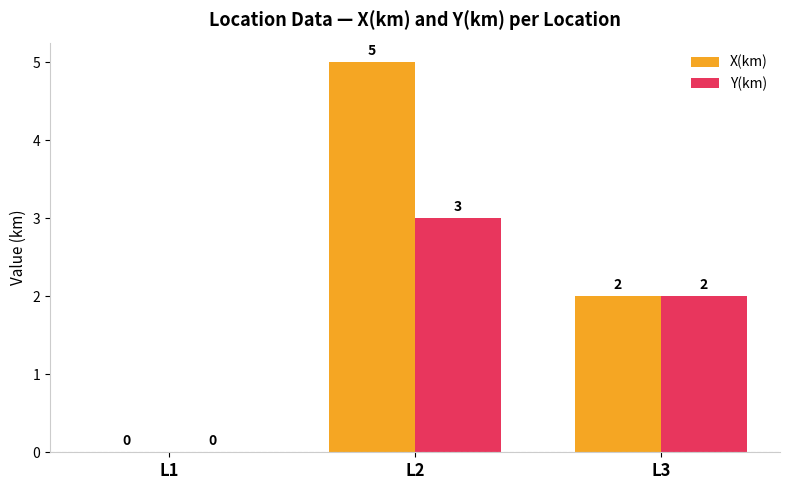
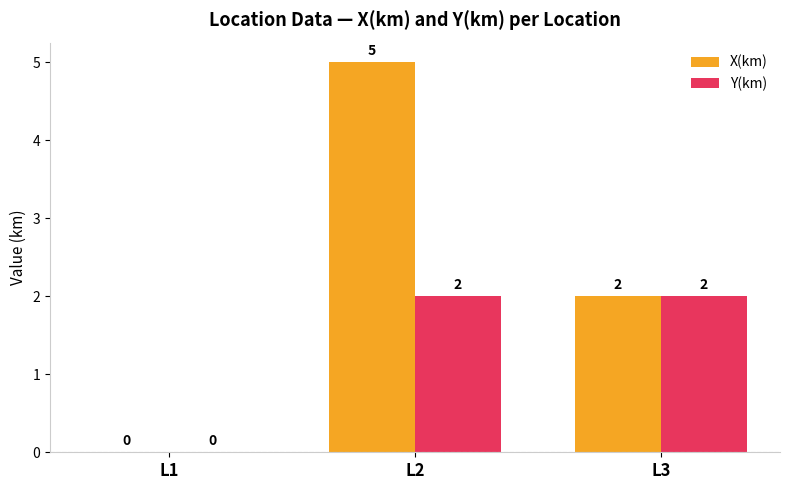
Y(km), L2: 3 -> 2
